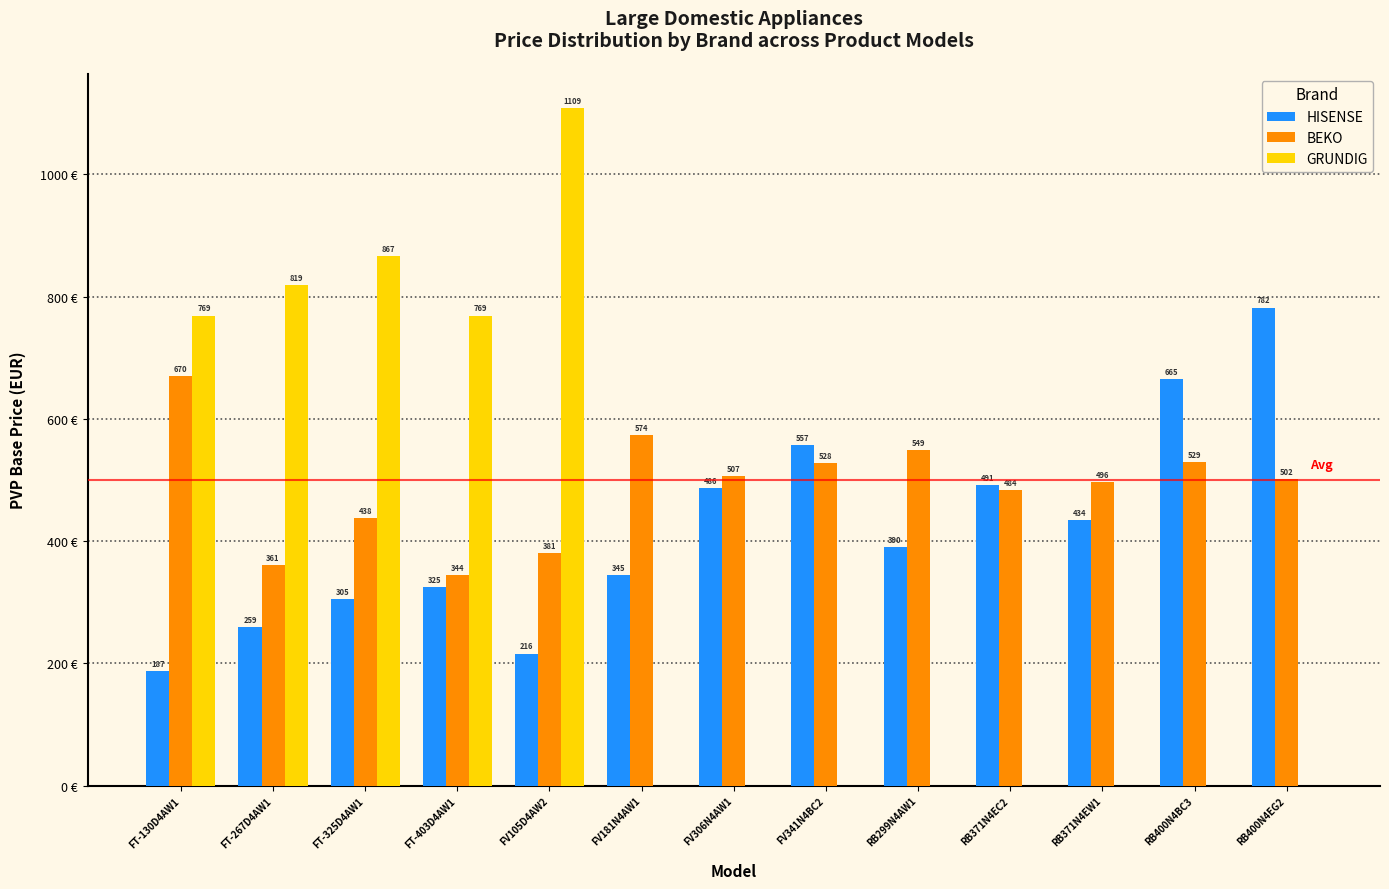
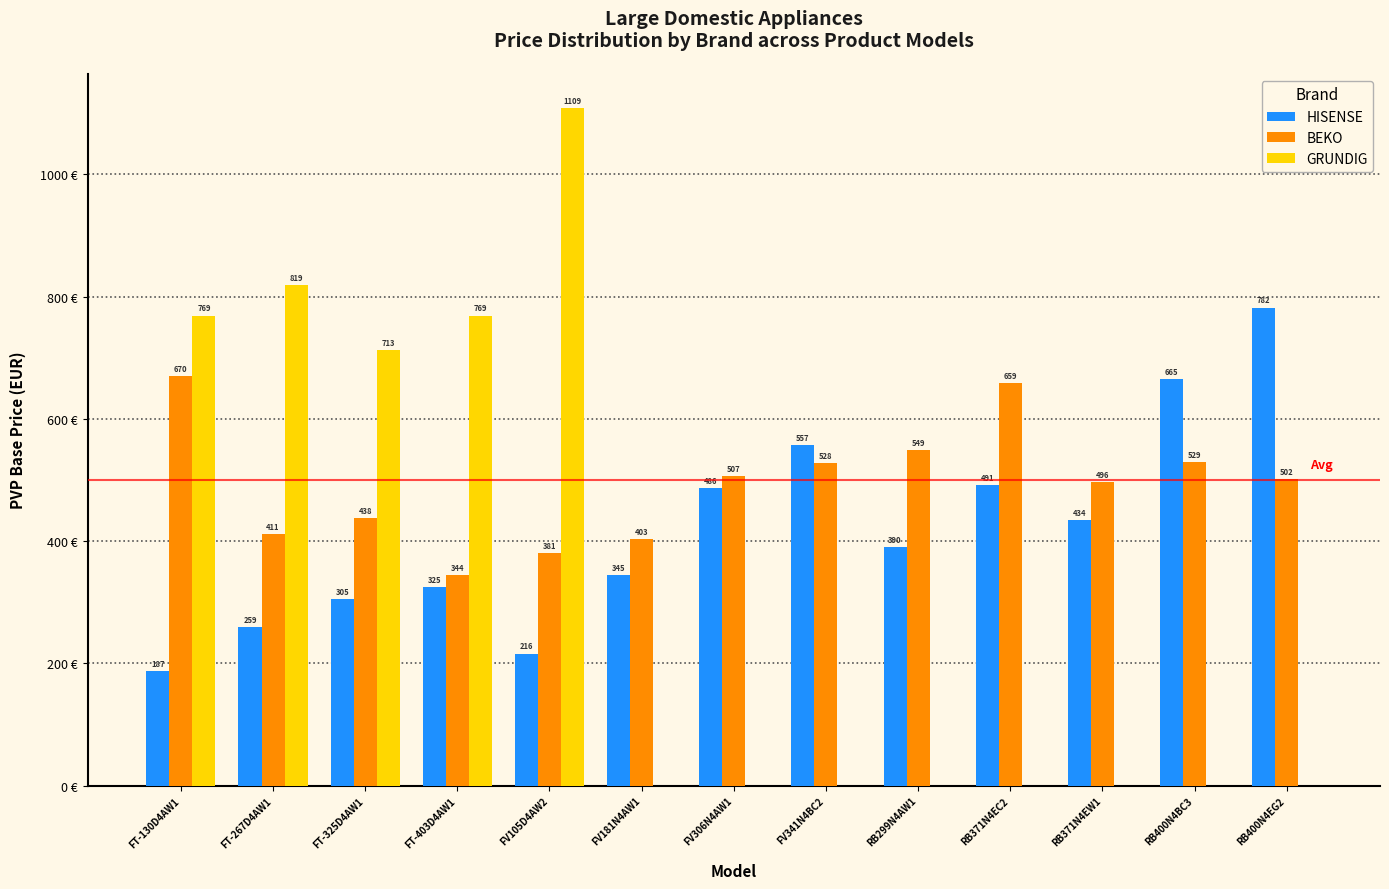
BEKO, FT-267D4AW1: 361 -> 411
GRUNDIG, FT-325D4AW1: 867 -> 713
BEKO, FV181N4AW1: 574 -> 403
BEKO, RB371N4EC2: 484 -> 659
